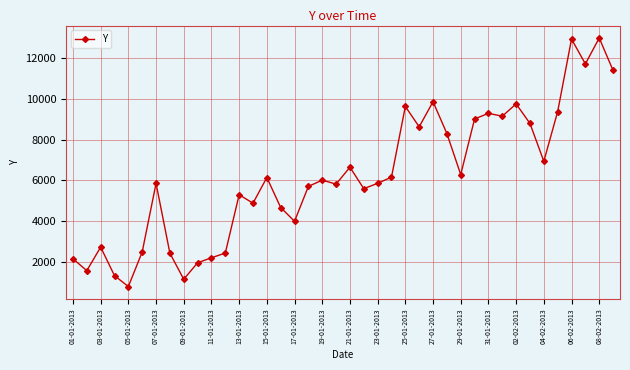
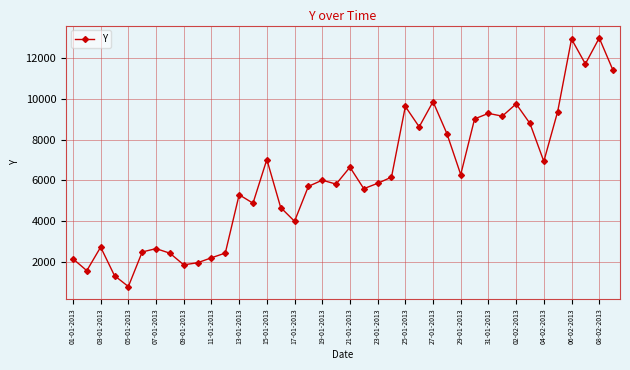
07-01-2013: 5800 -> 2600
09-01-2013: 1100 -> 1800
15-01-2013: 6100 -> 7000
